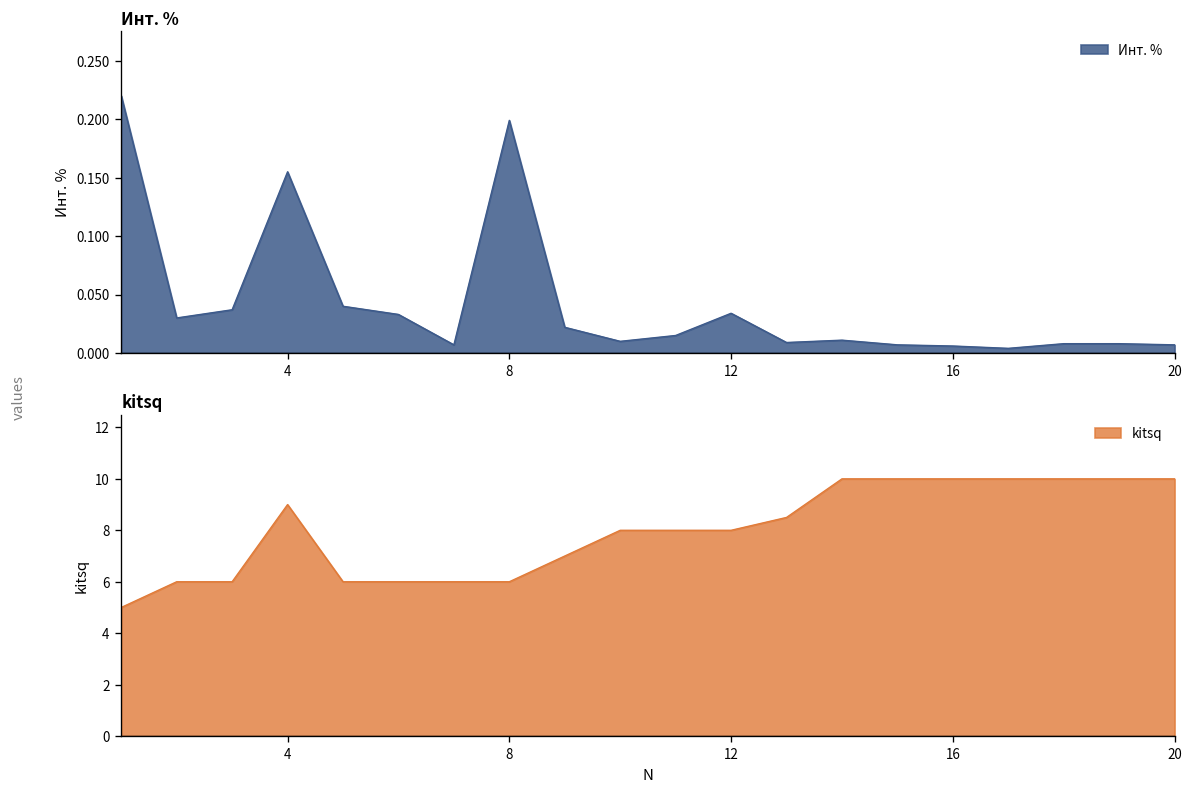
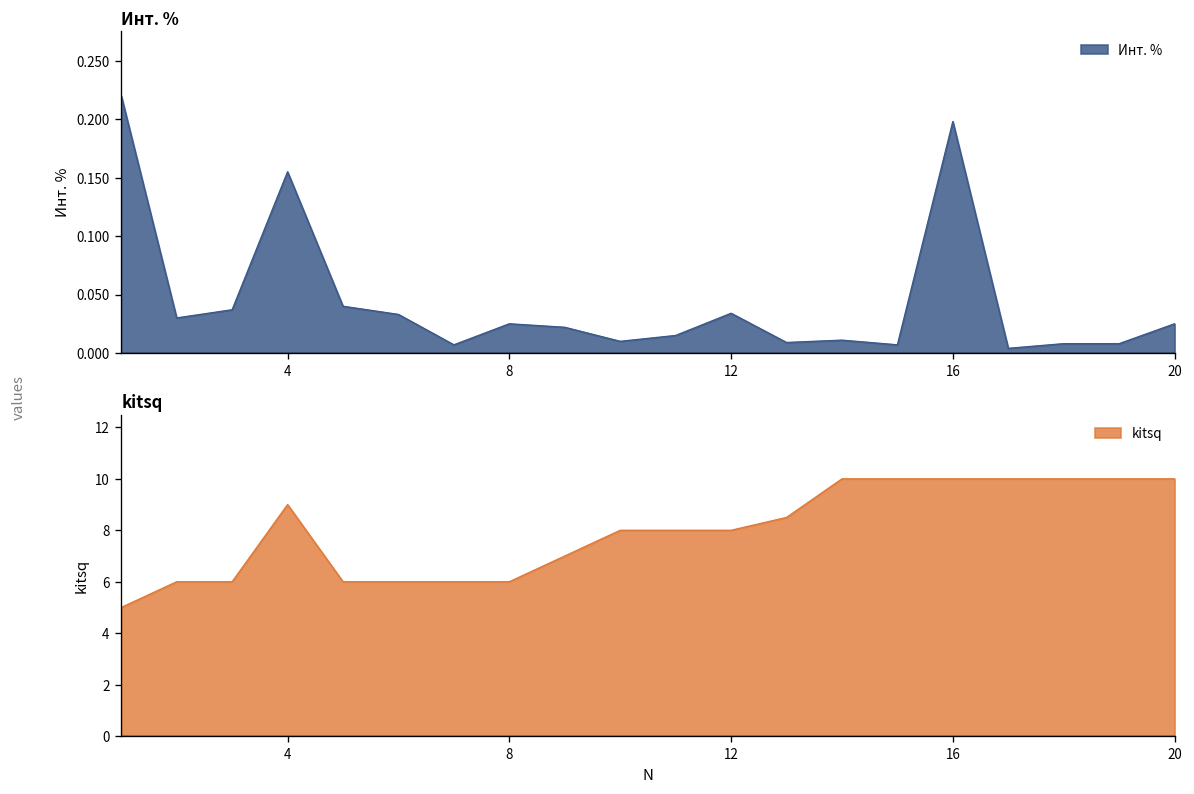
Инт. %, 8: 0.20 -> 0.03
Инт. %, 16: 0.01 -> 0.20
Инт. %, 20: 0.01 -> 0.03
